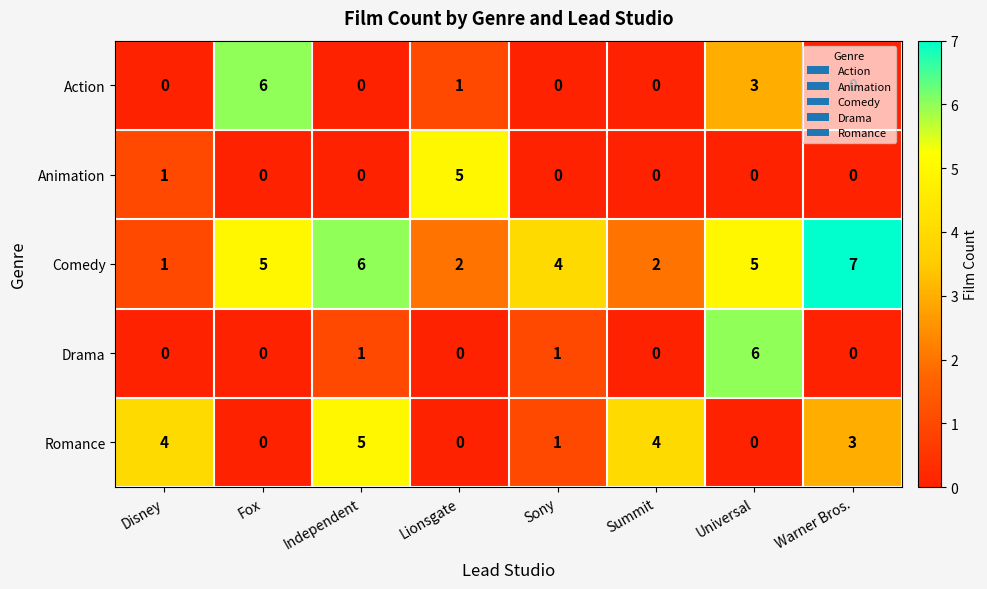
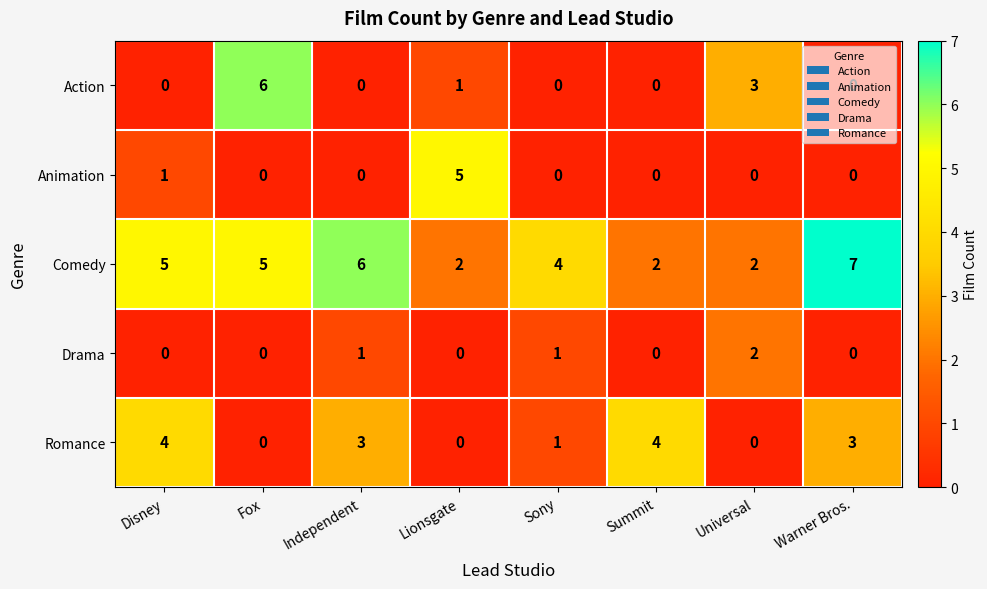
Comedy, Disney: 1 -> 5
Comedy, Universal: 5 -> 2
Drama, Universal: 6 -> 2
Romance, Independent: 5 -> 3
